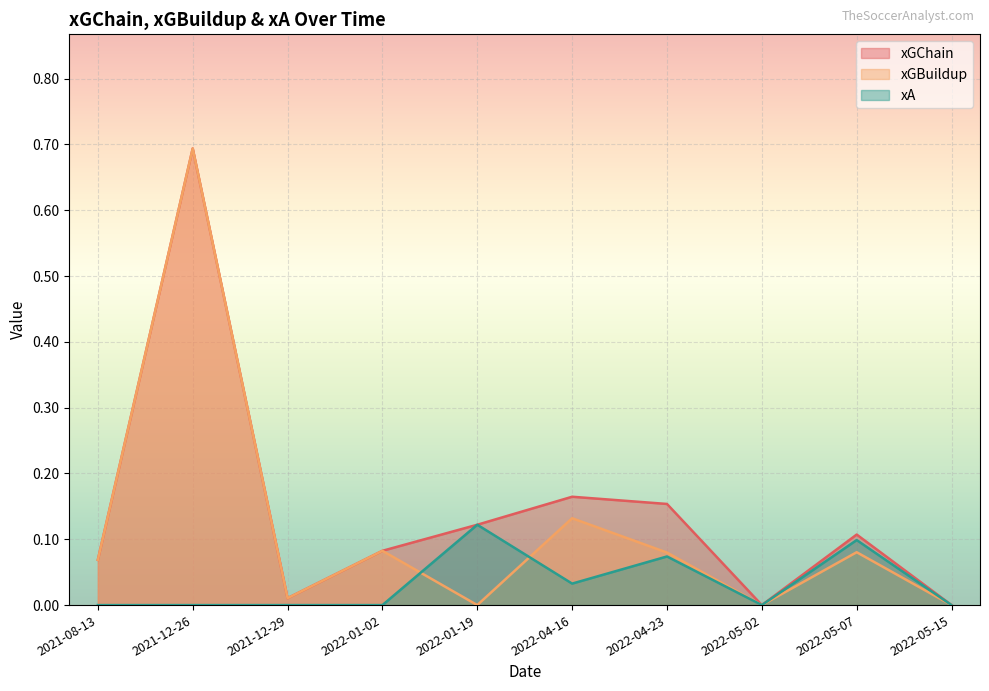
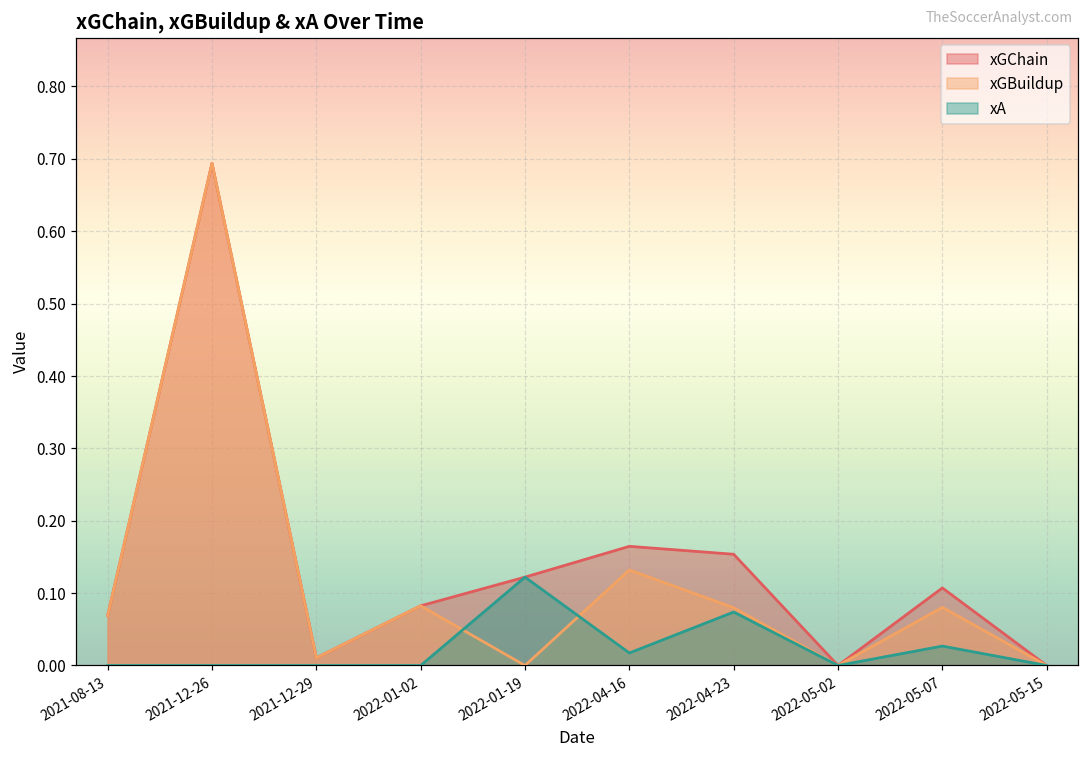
xA, 2022-04-16: 0.03 -> 0.02
xA, 2022-05-07: 0.10 -> 0.03
